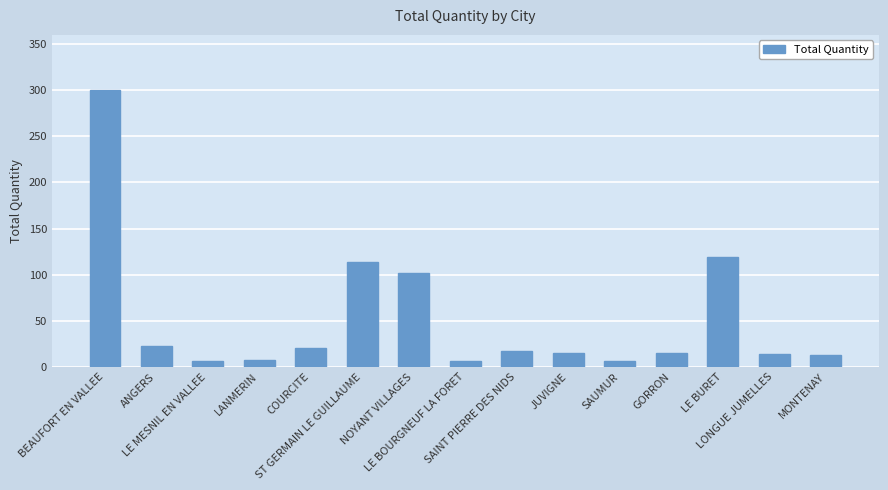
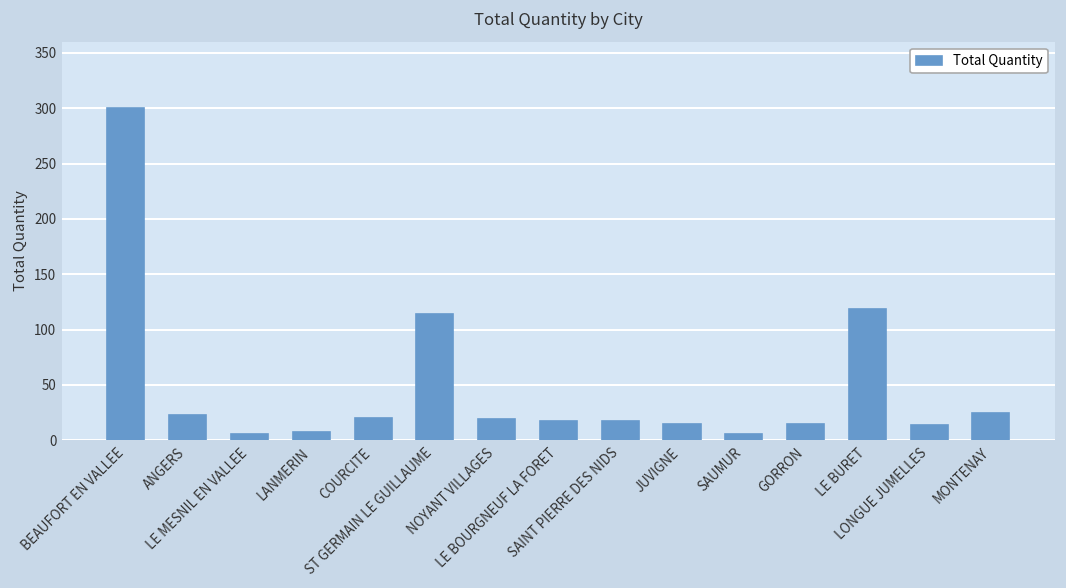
NOYANT VILLAGES: 100 -> 20
LE BOURGNEUF LA FORET: 10 -> 20
MONTENAY: 10 -> 30
